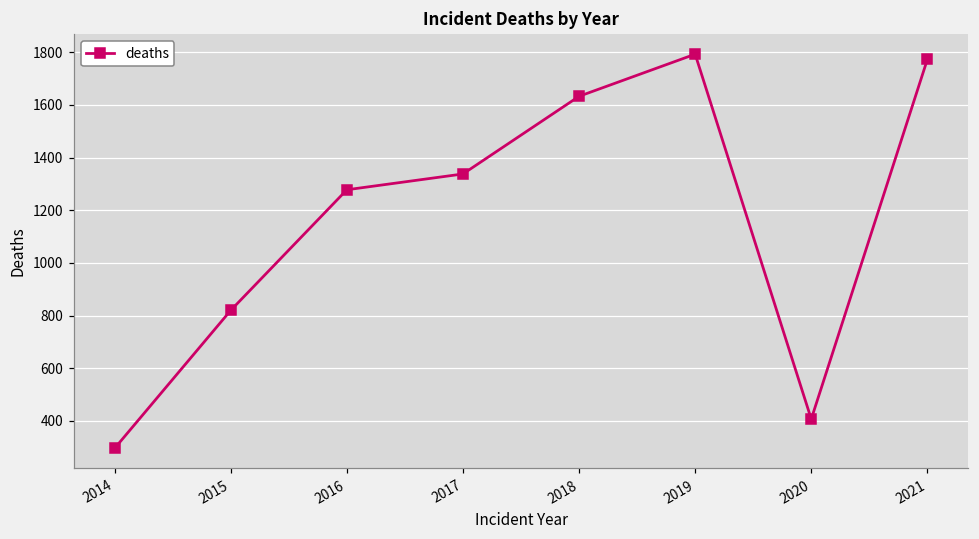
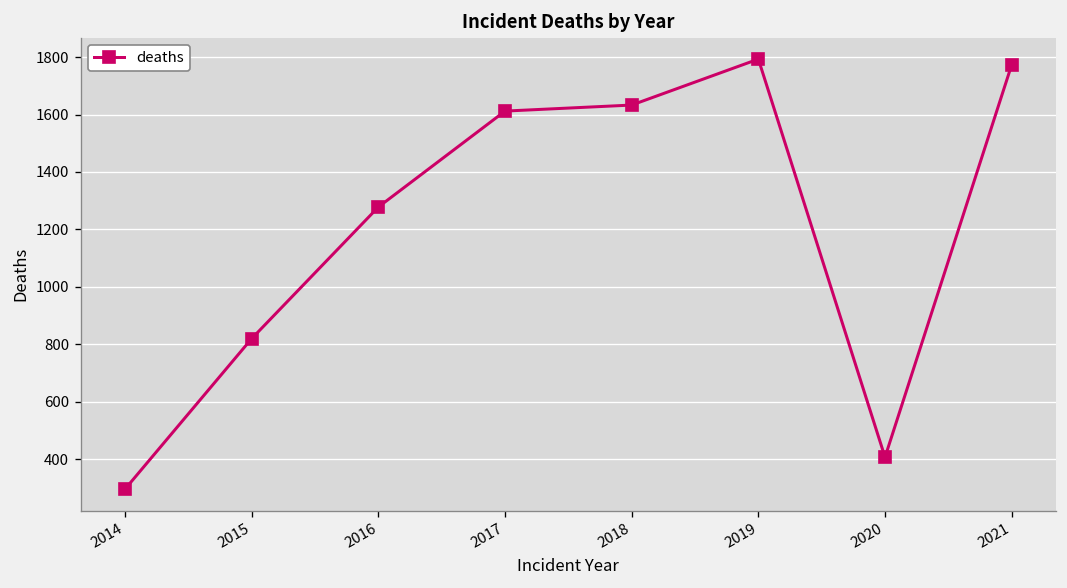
2017: 1340 -> 1610
